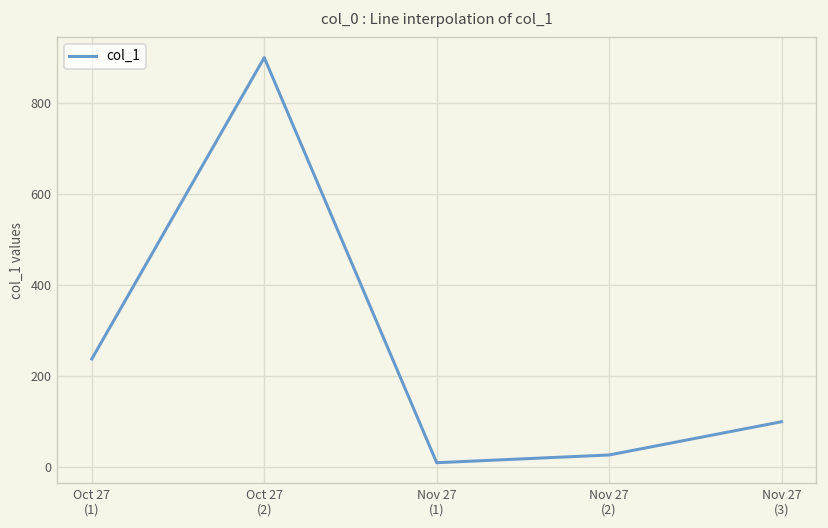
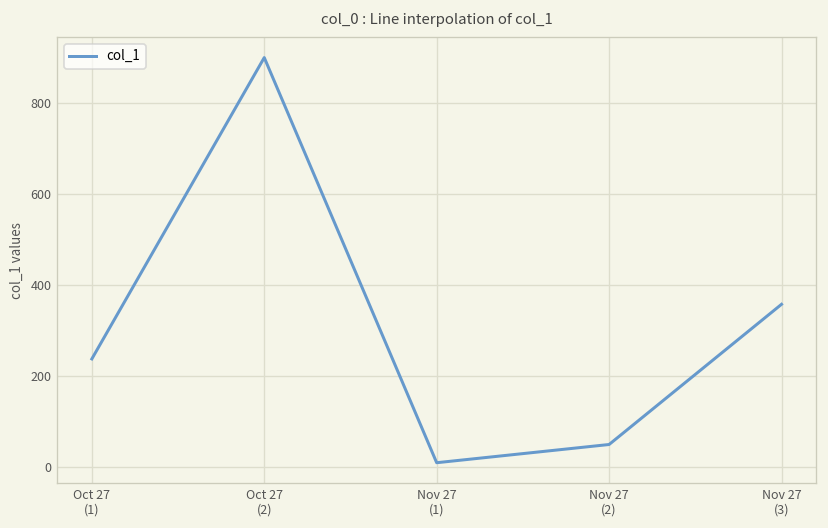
Nov 27 (2): 30 -> 50
Nov 27 (3): 100 -> 360
